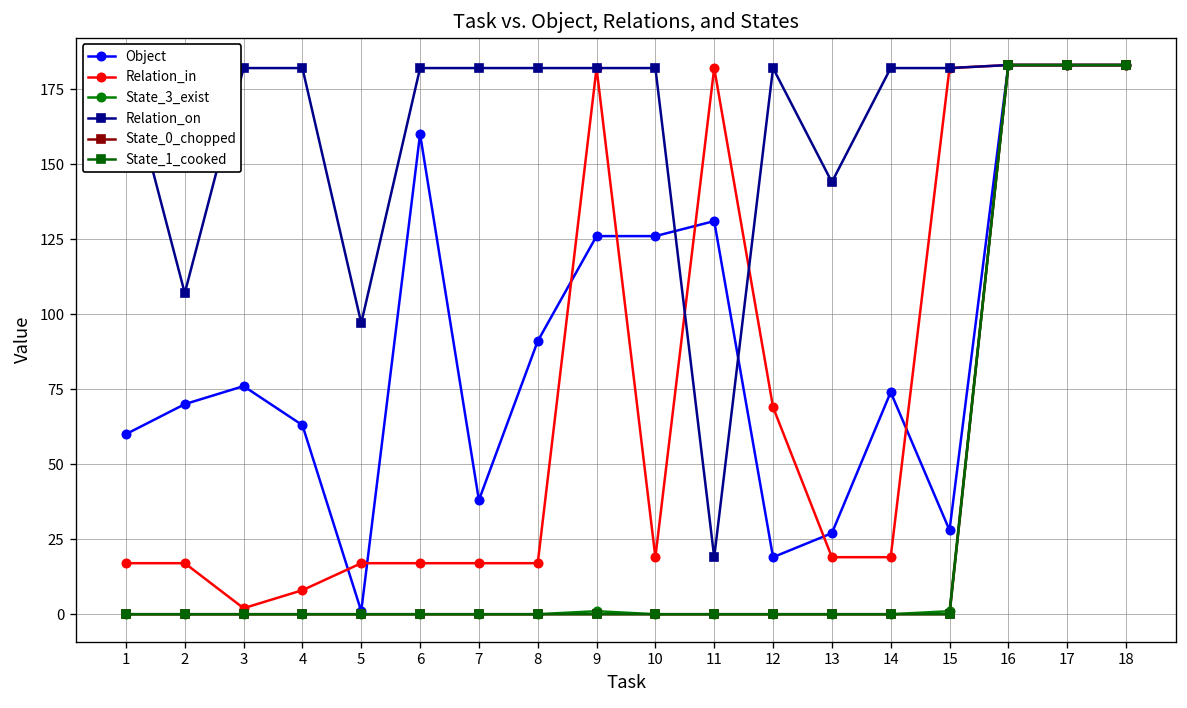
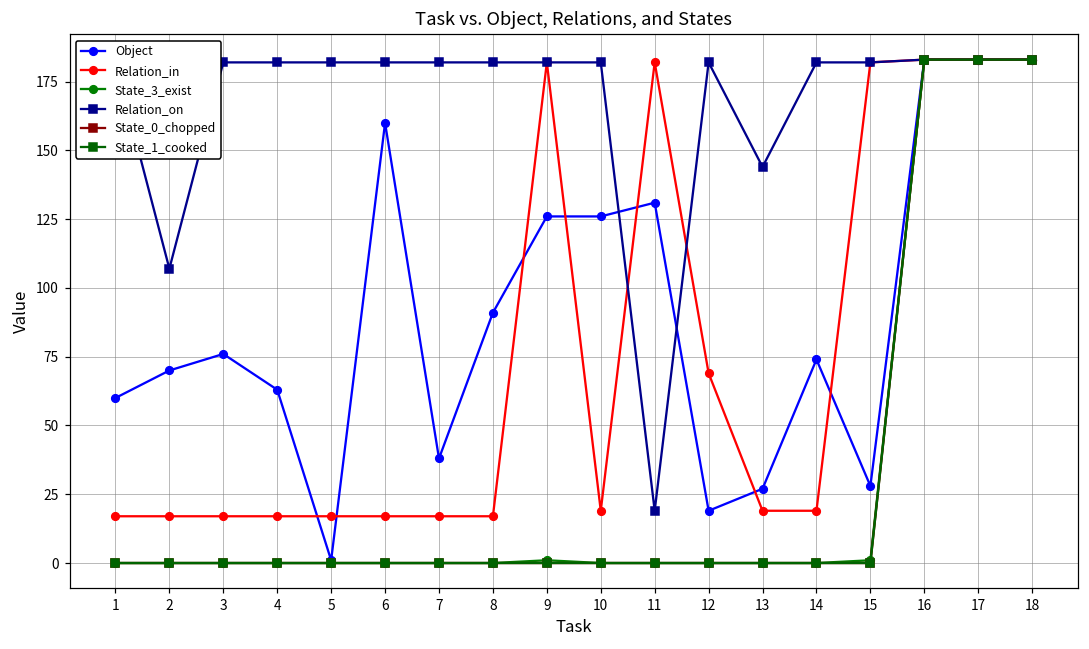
Relation_in, 3: 2 -> 17
Relation_in, 4: 8 -> 17
Relation_on, 5: 97 -> 182
